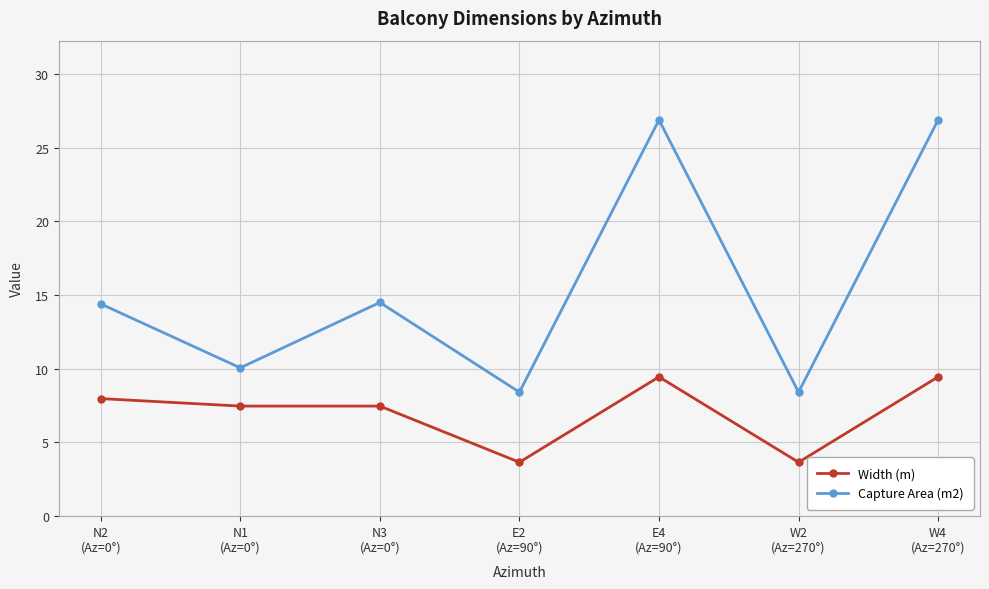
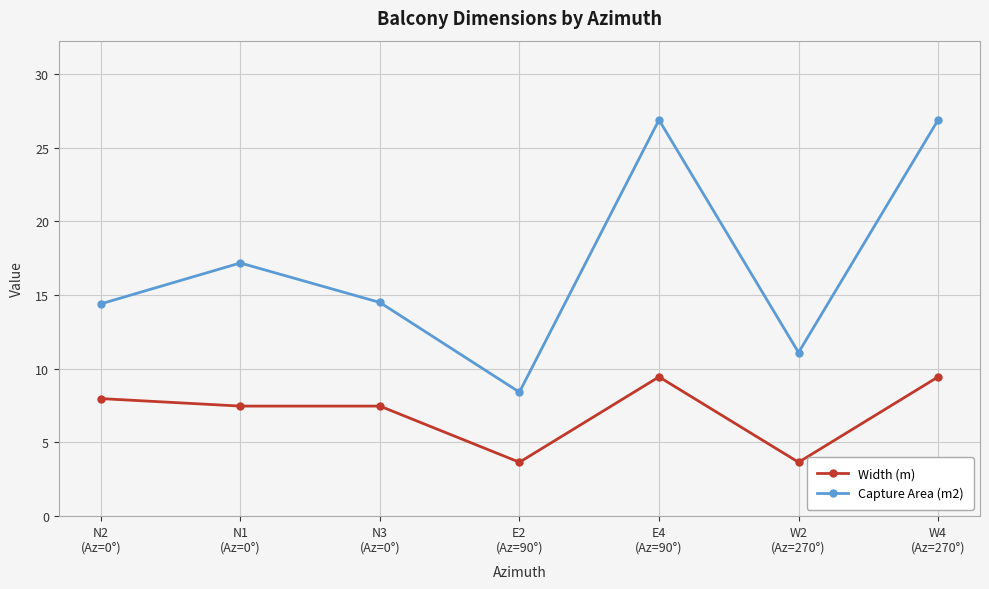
Capture Area (m2), N1 (Az=0°): 10.1 -> 17.2
Capture Area (m2), W2 (Az=270°): 8.4 -> 11.1
